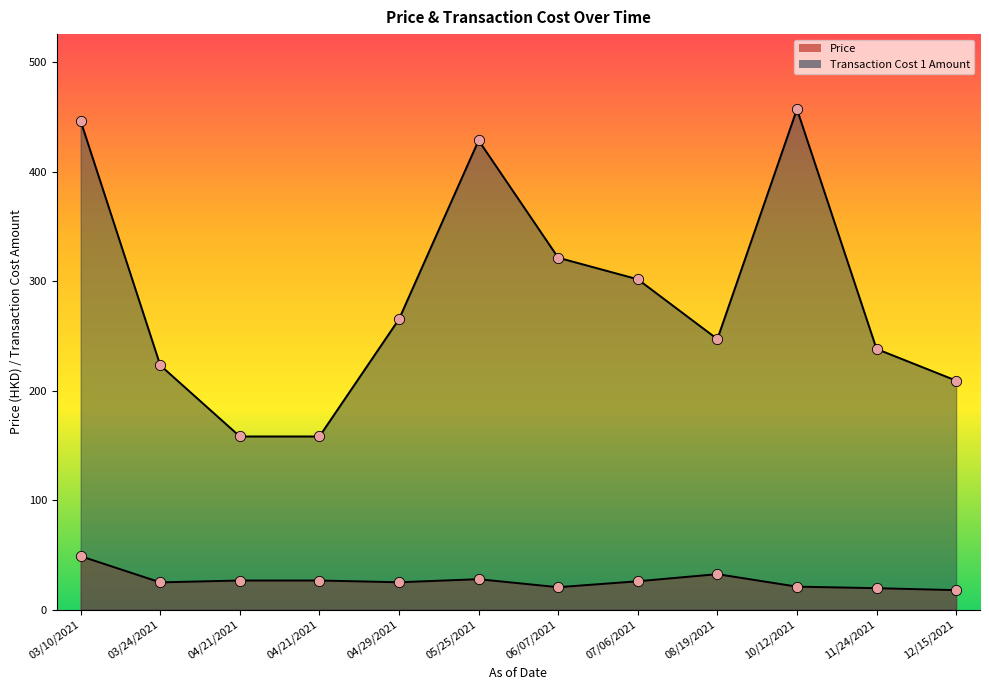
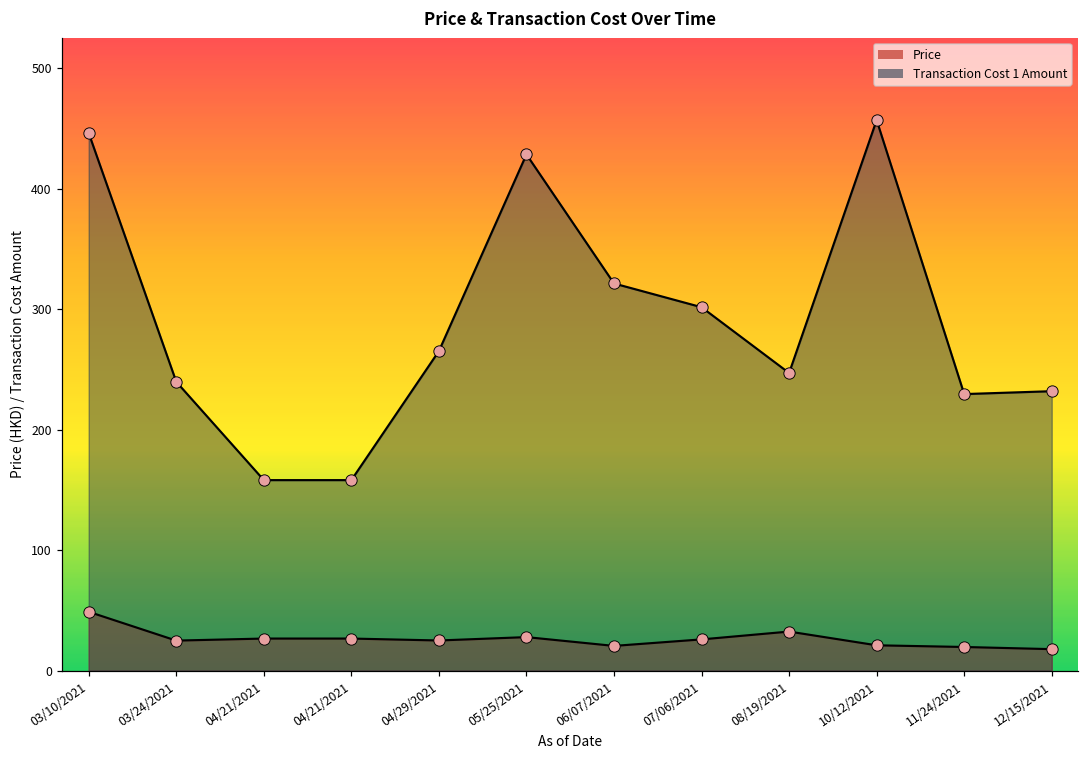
Transaction Cost 1 Amount, 03/24/2021: 223 -> 240
Transaction Cost 1 Amount, 11/24/2021: 238 -> 230
Transaction Cost 1 Amount, 12/15/2021: 209 -> 232
